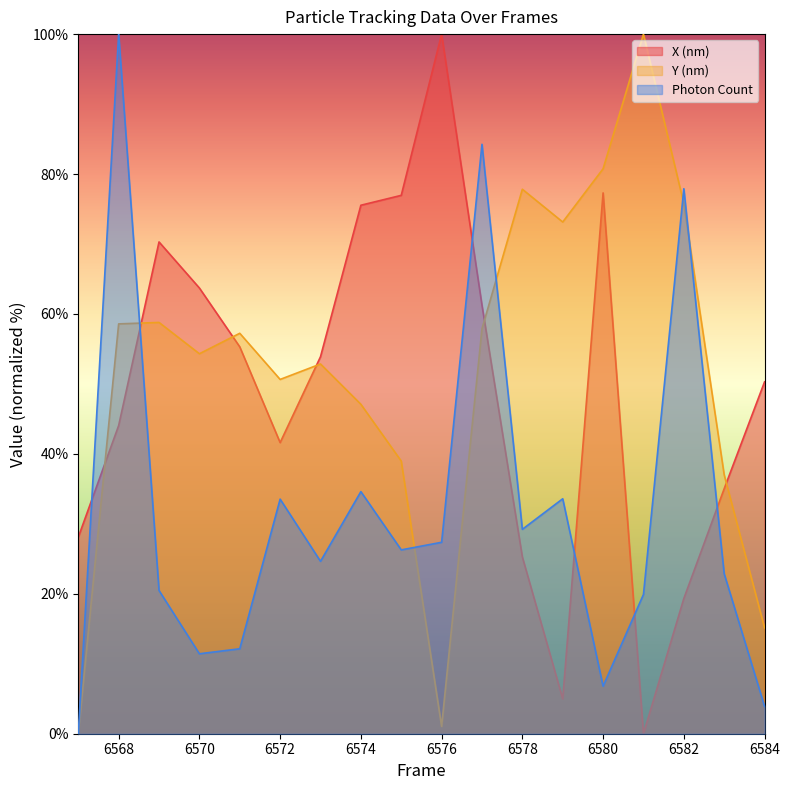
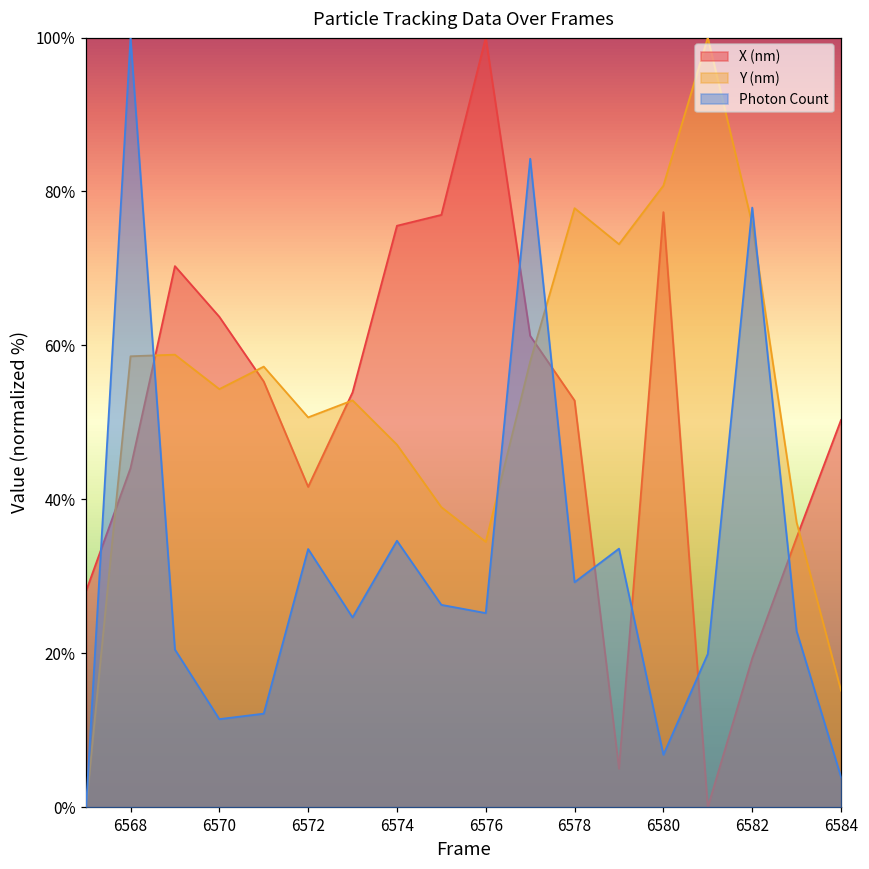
Y (nm), 6576: 1% -> 34%
Photon Count, 6576: 27% -> 25%
X (nm), 6578: 25% -> 53%
